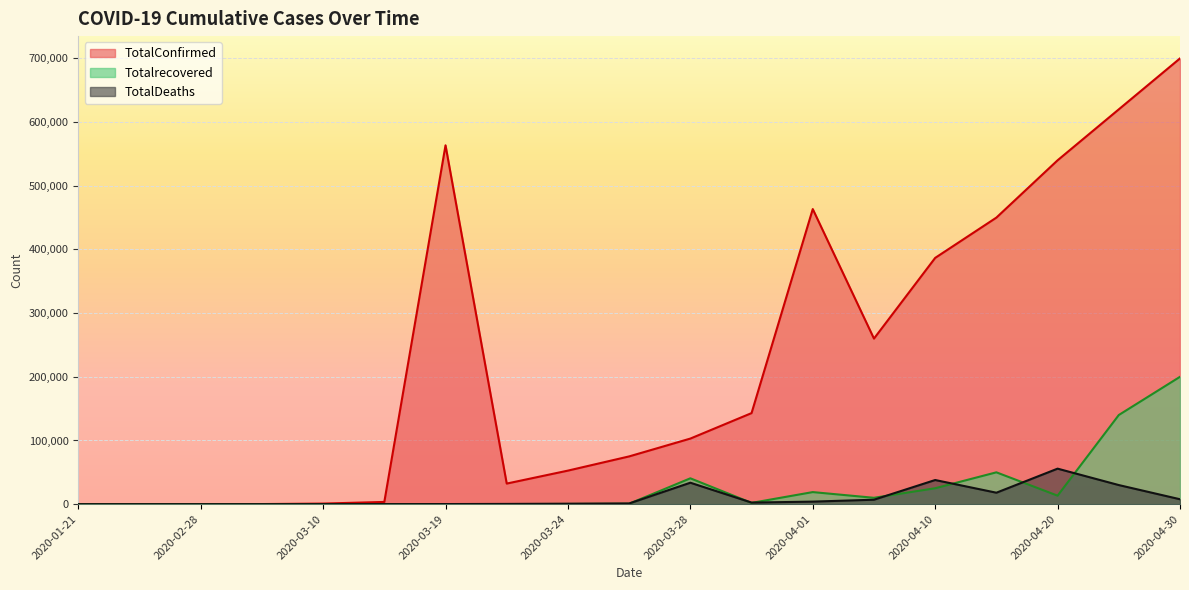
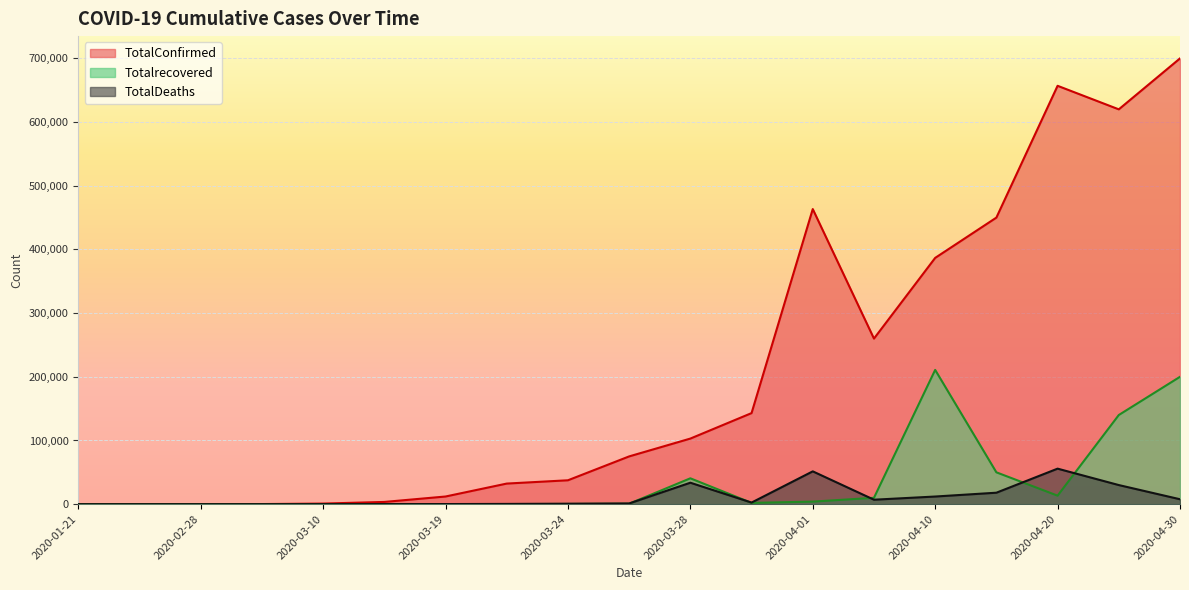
TotalConfirmed, 2020-03-19: 560,000 -> 10,000
TotalConfirmed, 2020-03-24: 50,000 -> 40,000
Totalrecovered, 2020-04-01: 20,000 -> 0
TotalDeaths, 2020-04-01: 0 -> 50,000
Totalrecovered, 2020-04-10: 30,000 -> 210,000
TotalDeaths, 2020-04-10: 40,000 -> 10,000
TotalConfirmed, 2020-04-20: 540,000 -> 660,000
